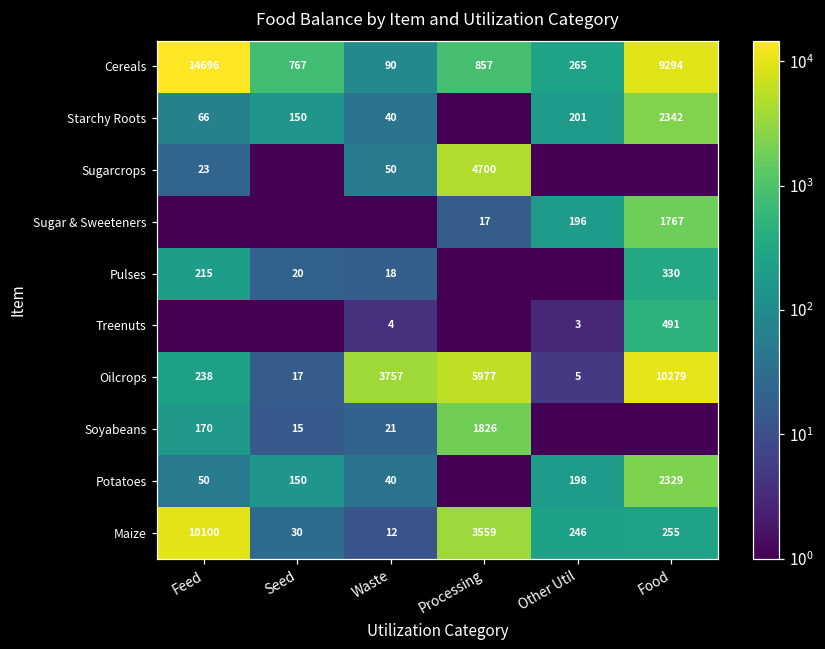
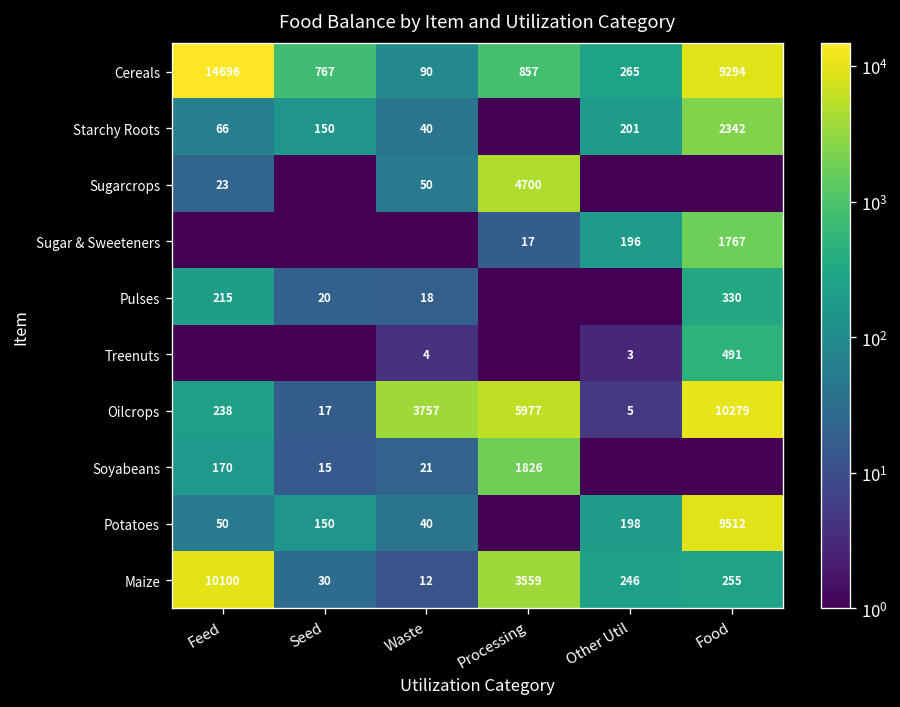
Potatoes, Food: 2329 -> 9512
